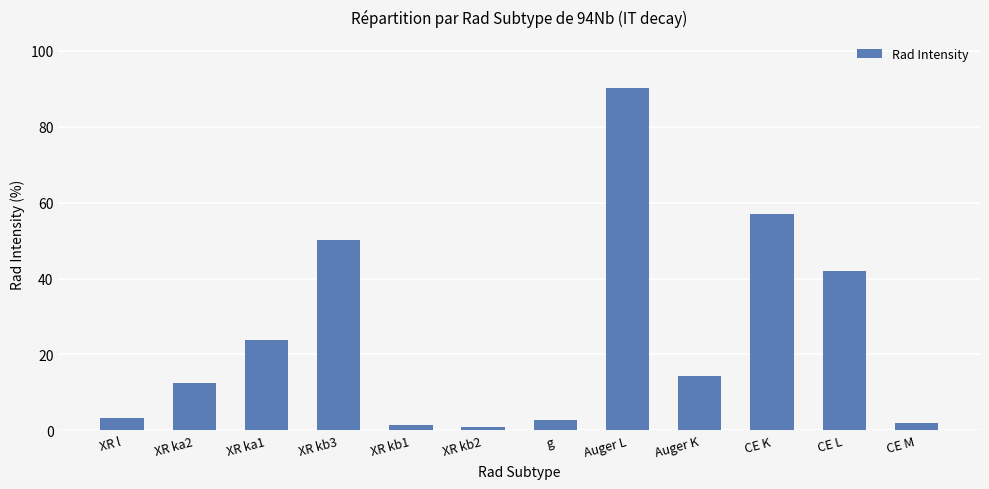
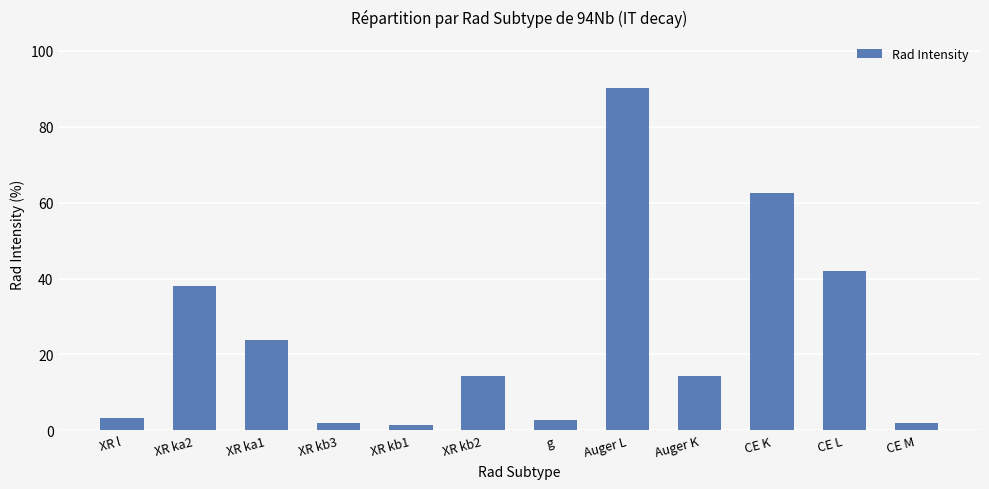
XR ka2: 13 -> 38
XR kb3: 50 -> 2
XR kb2: 1 -> 14
CE K: 57 -> 63
